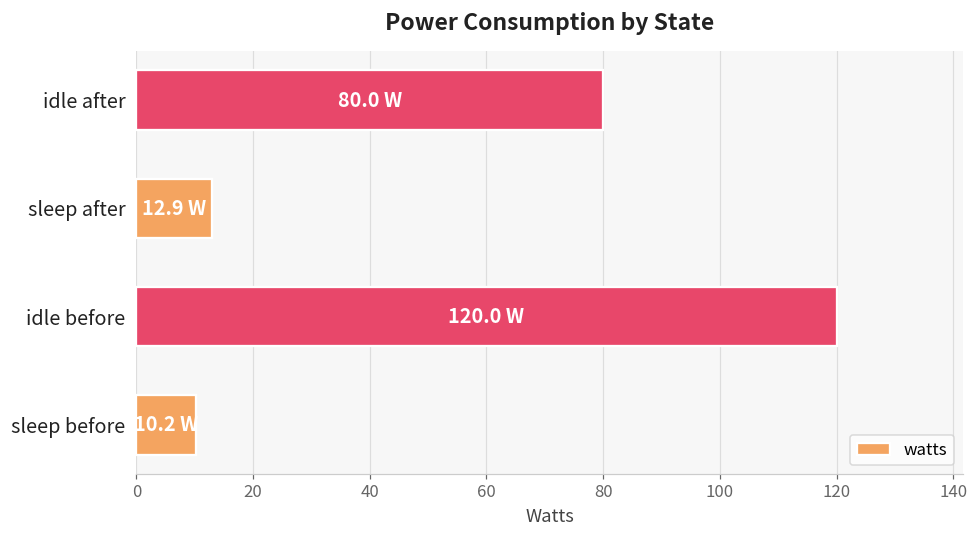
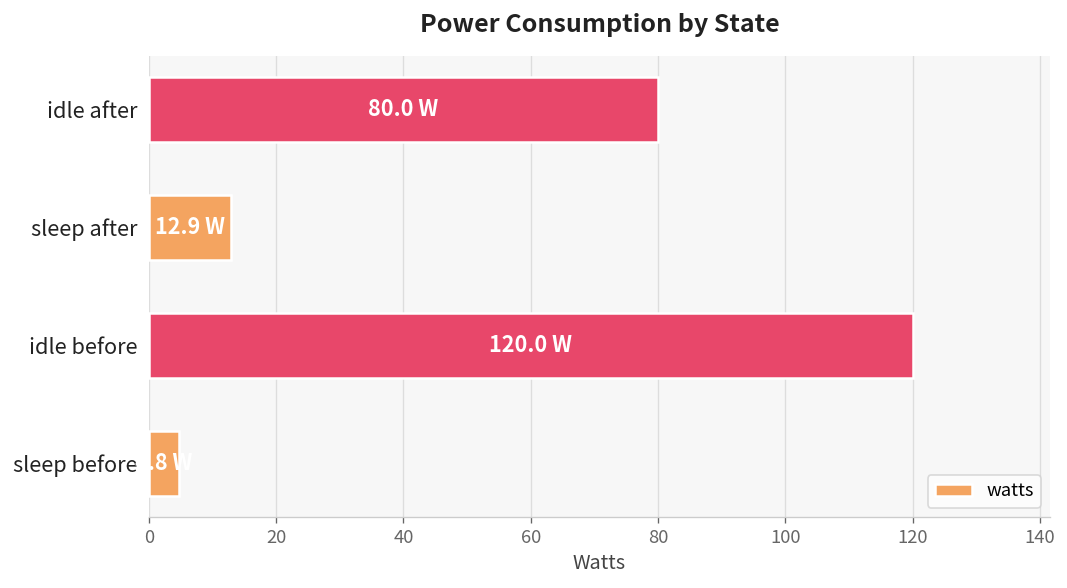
sleep before: 10 -> 5
